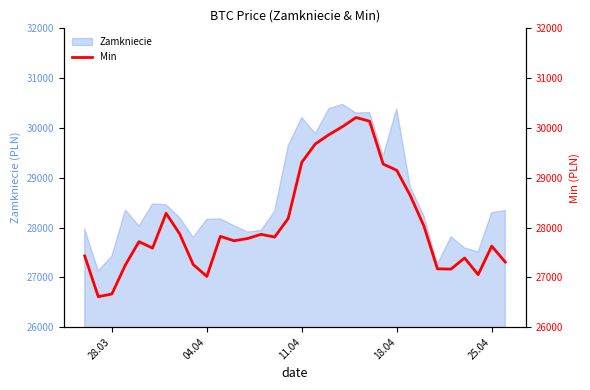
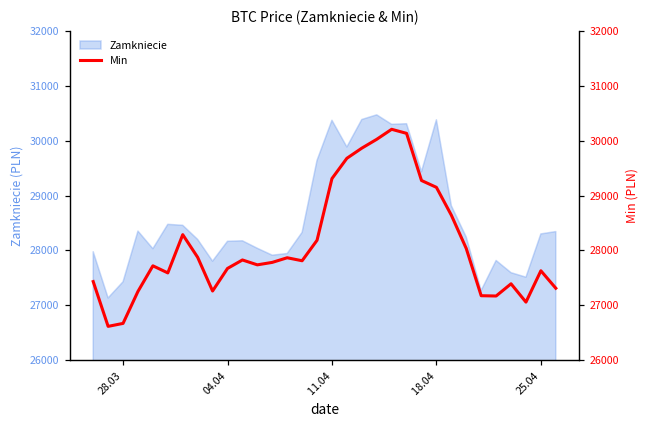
Zamkniecie, 11.04: 30200 -> 30400
Min, 04.04: 27000 -> 27700
